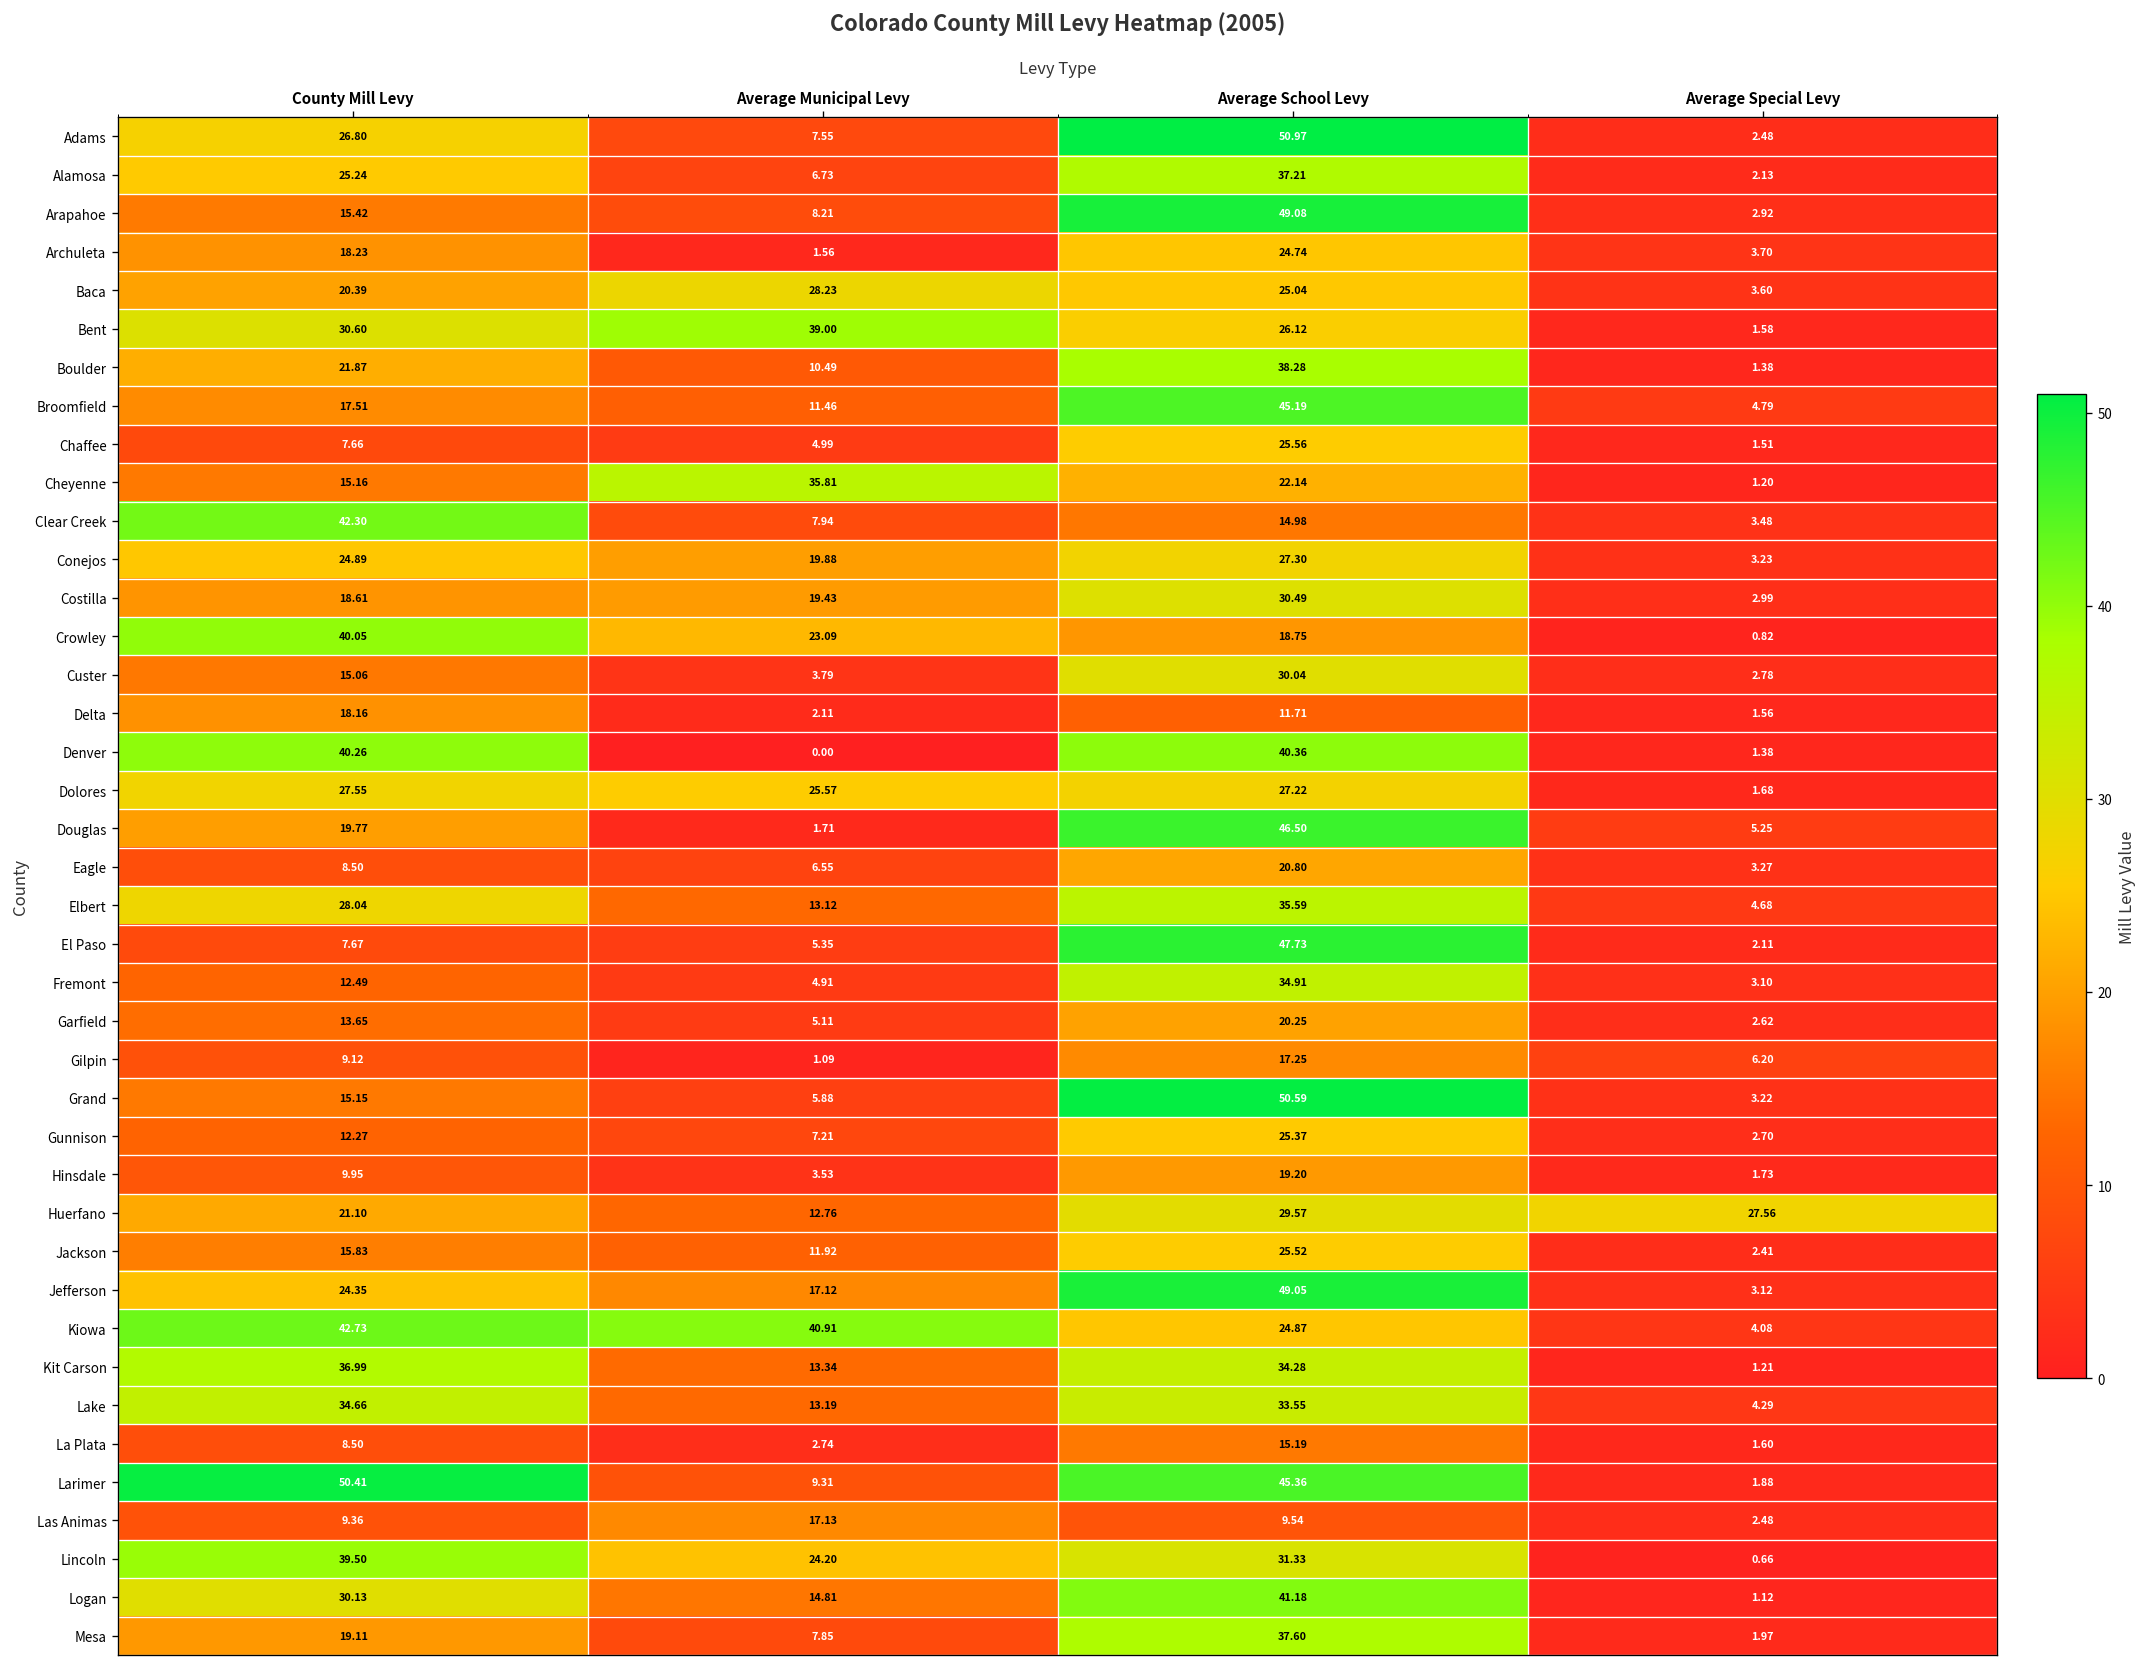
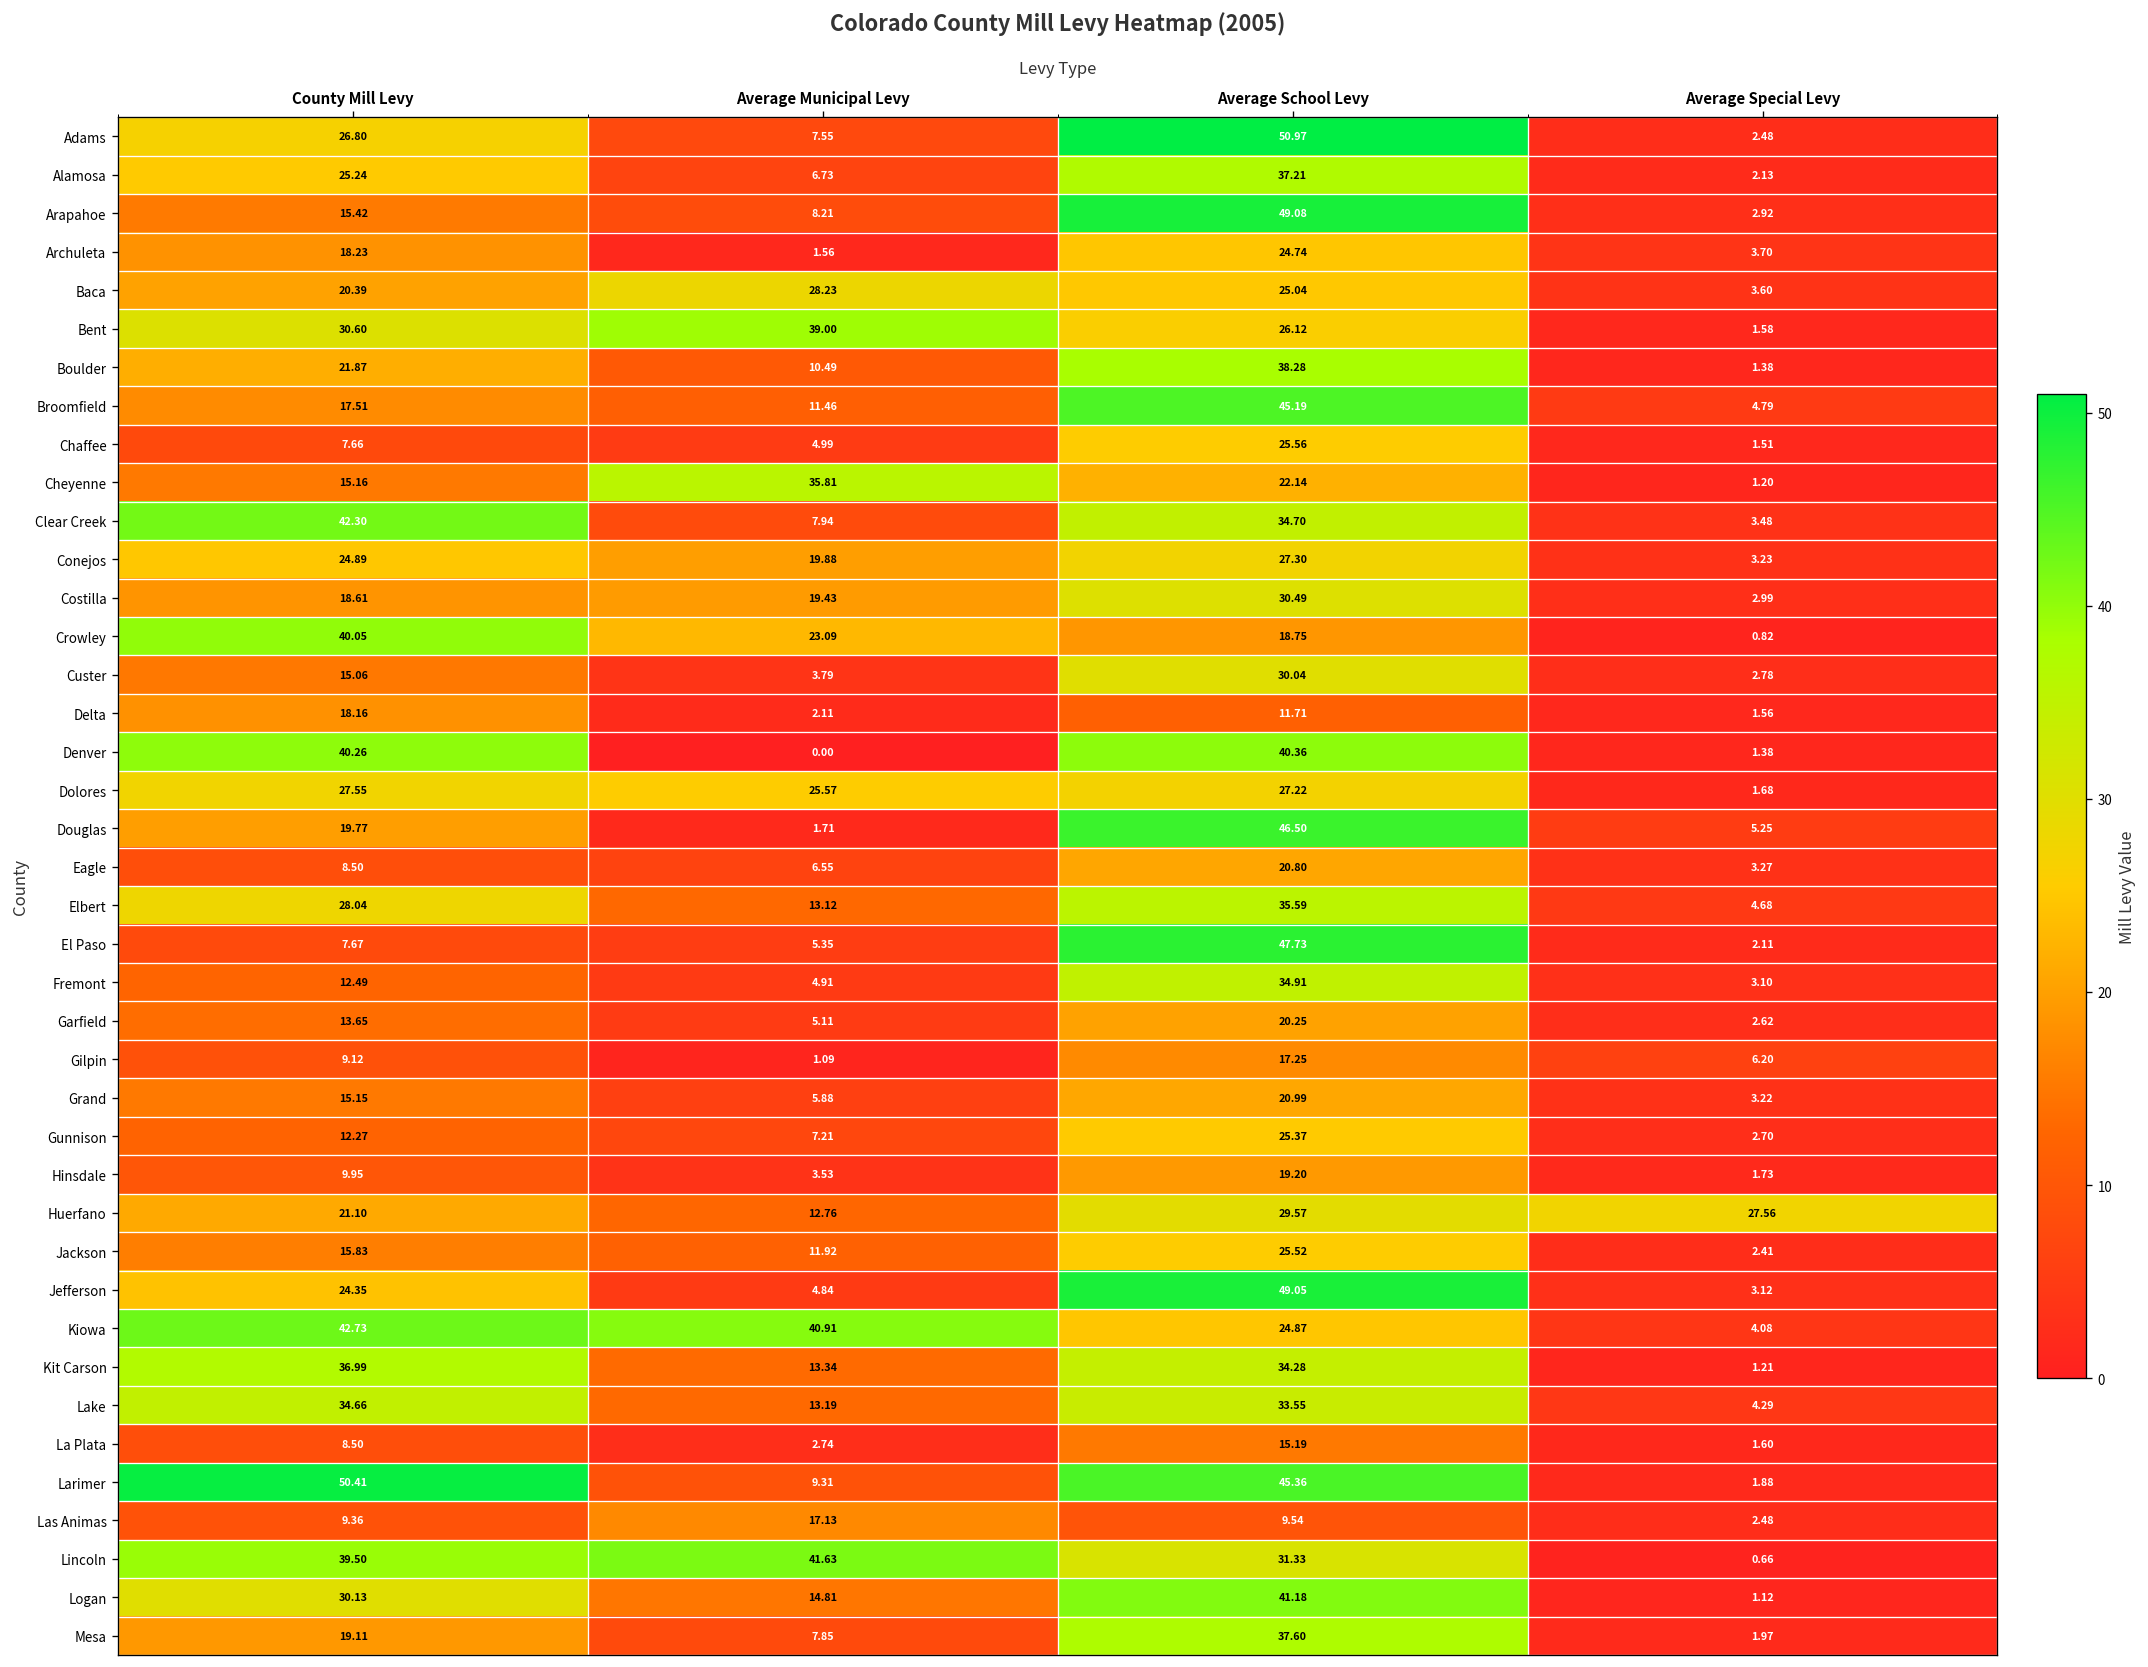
Clear Creek, Average School Levy: 14.98 -> 34.70
Grand, Average School Levy: 50.59 -> 20.99
Jefferson, Average Municipal Levy: 17.12 -> 4.84
Lincoln, Average Municipal Levy: 24.20 -> 41.63
